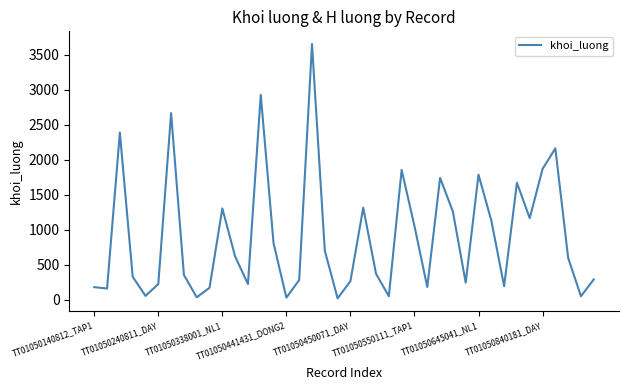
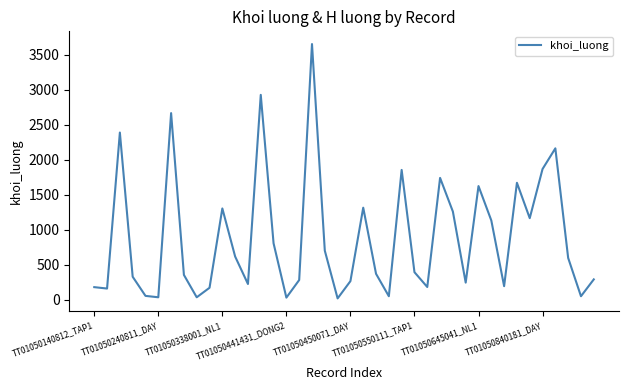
TT01050240811_DAY: 200 -> 0
TT01050550111_TAP1: 1100 -> 400
TT01050645041_NL1: 1800 -> 1600
